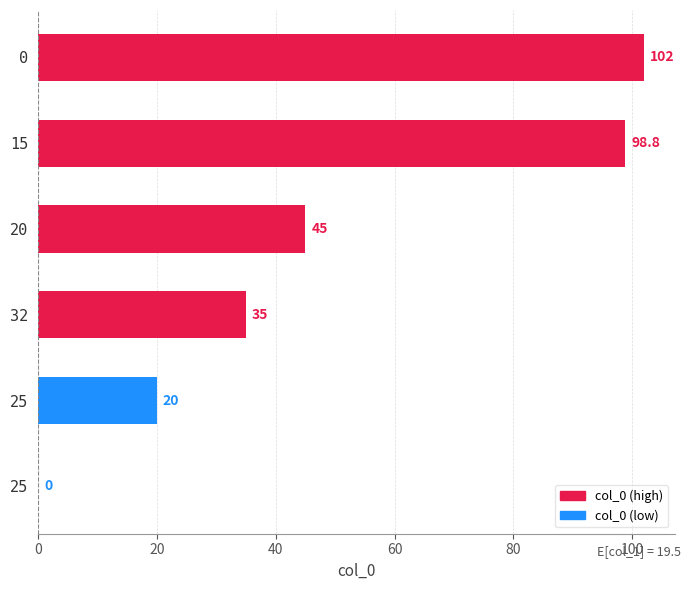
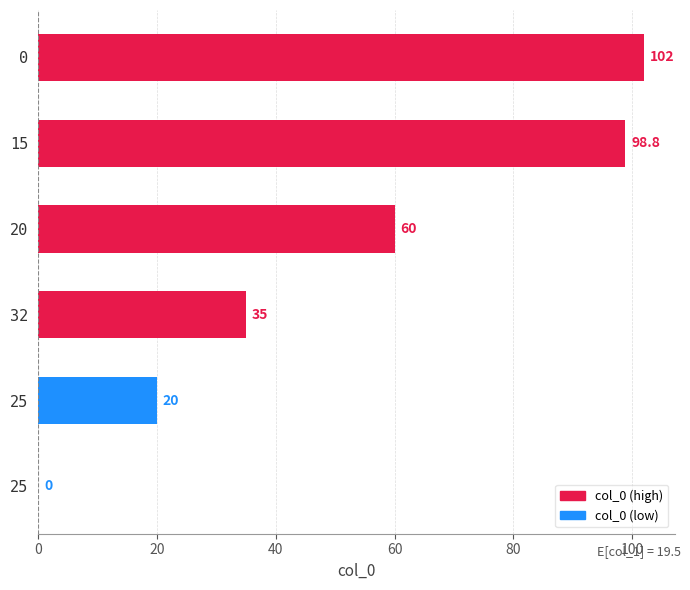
20: 45 -> 60
